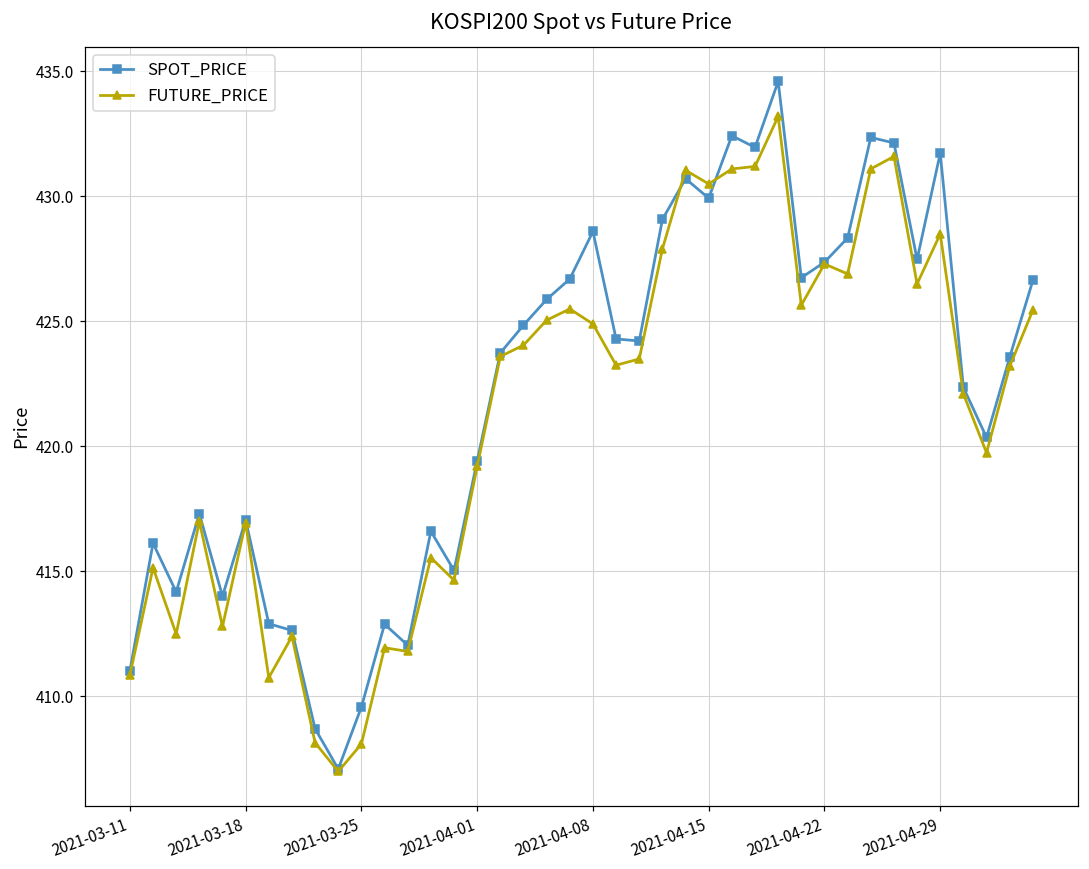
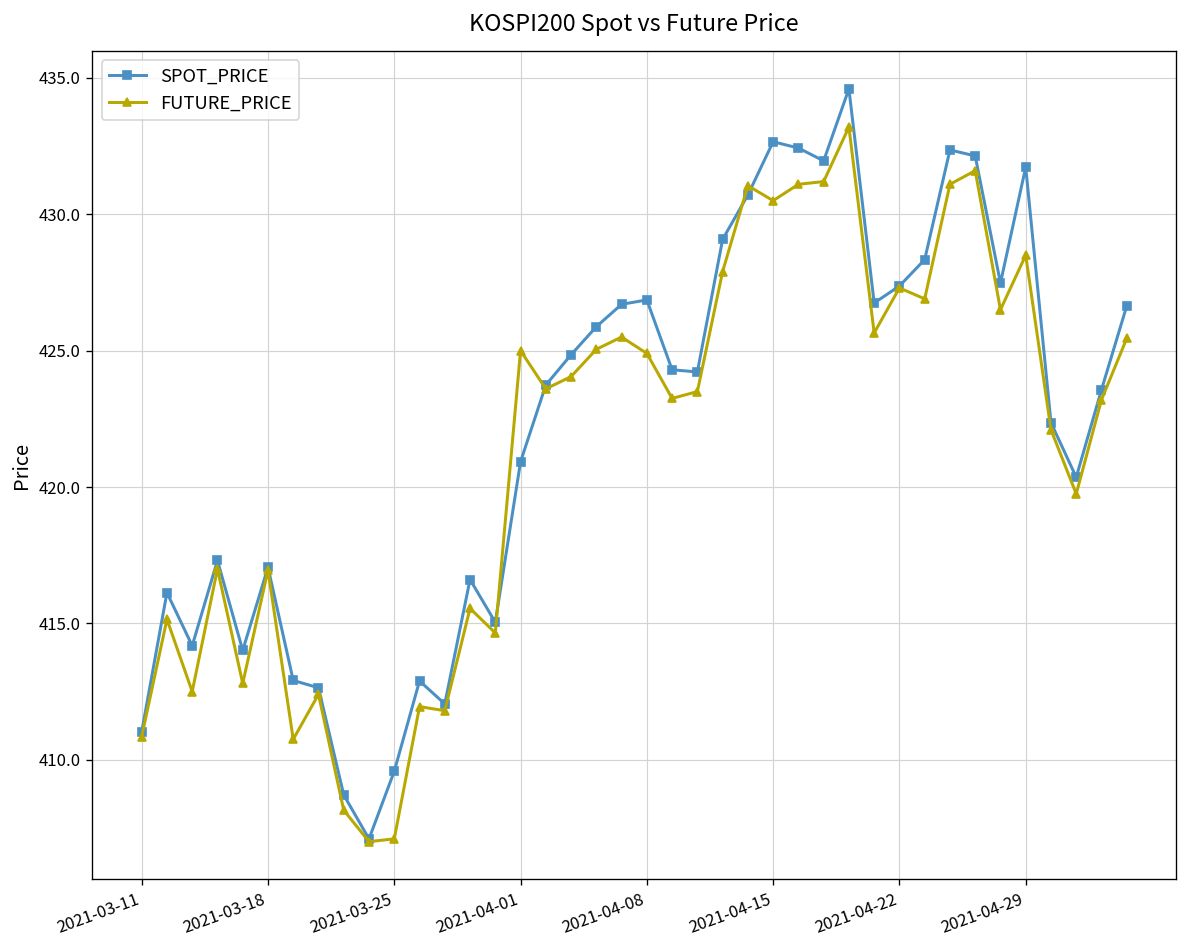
FUTURE_PRICE, 2021-03-25: 408.1 -> 407.1
SPOT_PRICE, 2021-04-01: 419.4 -> 420.9
FUTURE_PRICE, 2021-04-01: 419.2 -> 425.0
SPOT_PRICE, 2021-04-08: 428.6 -> 426.9
SPOT_PRICE, 2021-04-15: 429.9 -> 432.7
